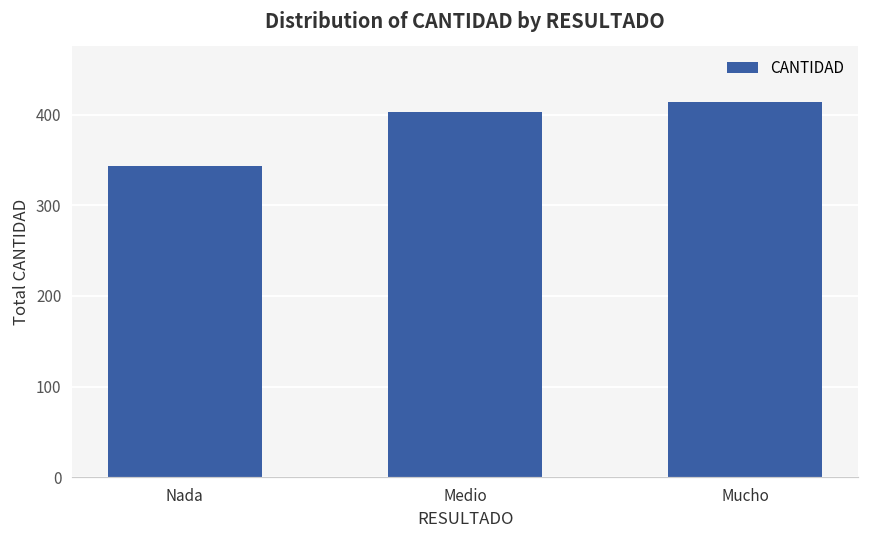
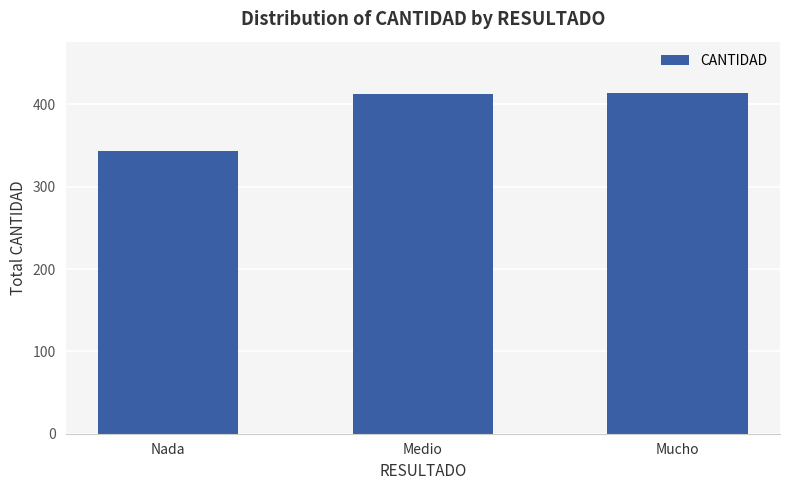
Medio: 400 -> 410
